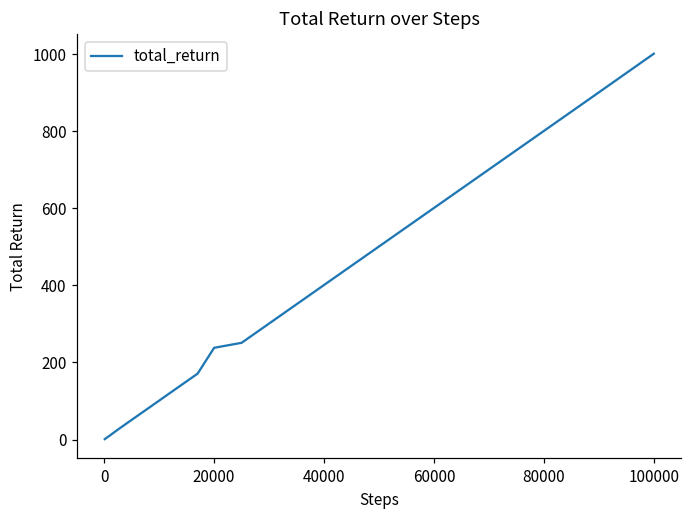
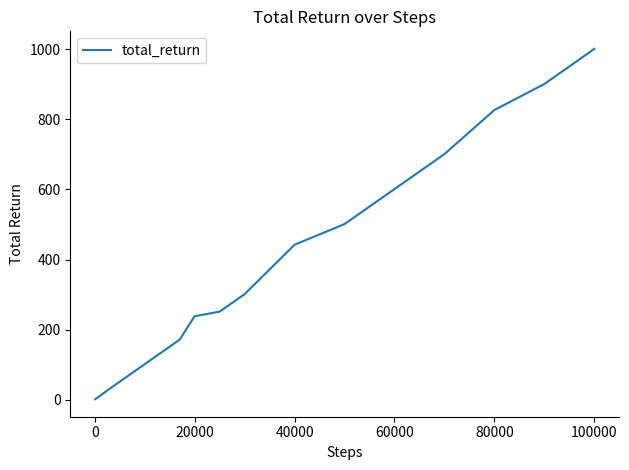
40000: 400 -> 440
80000: 800 -> 830
